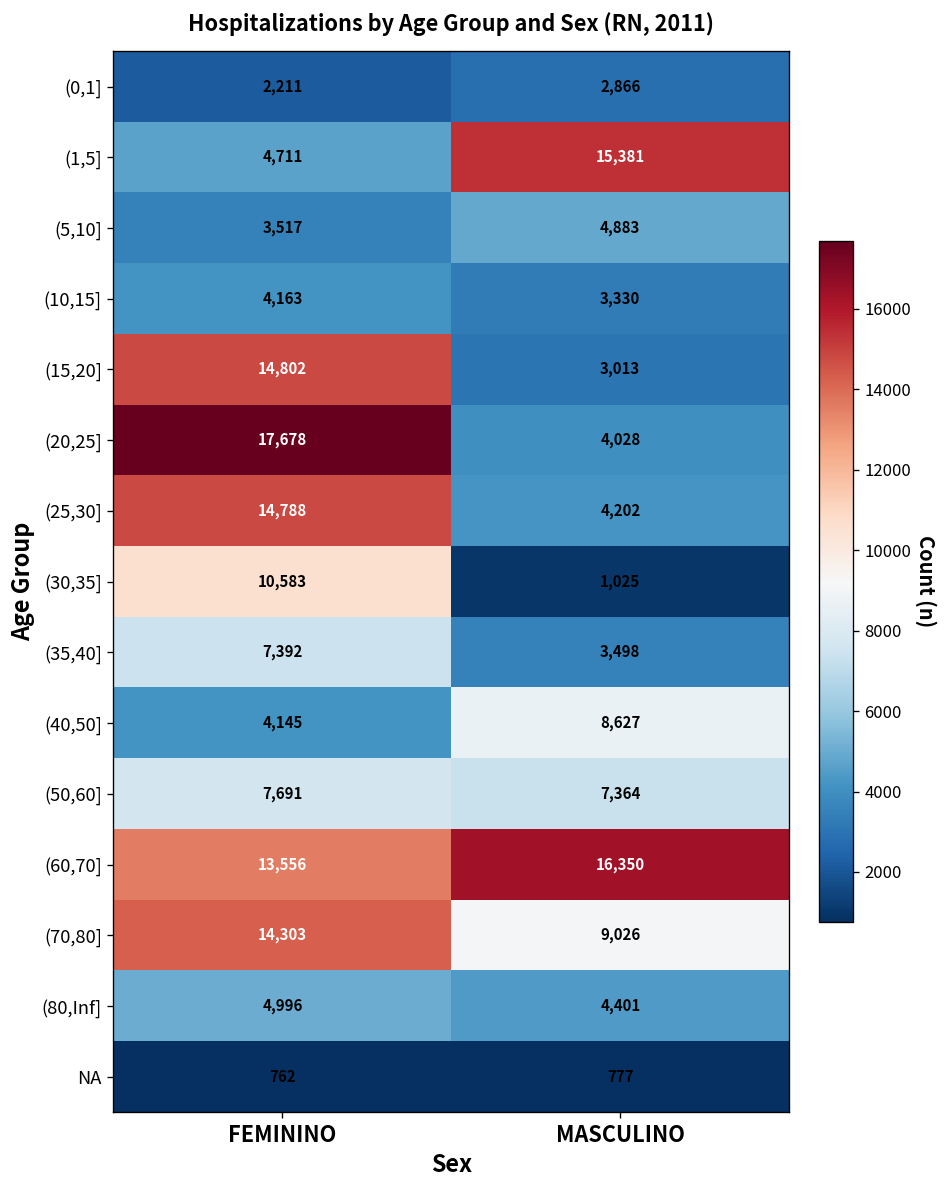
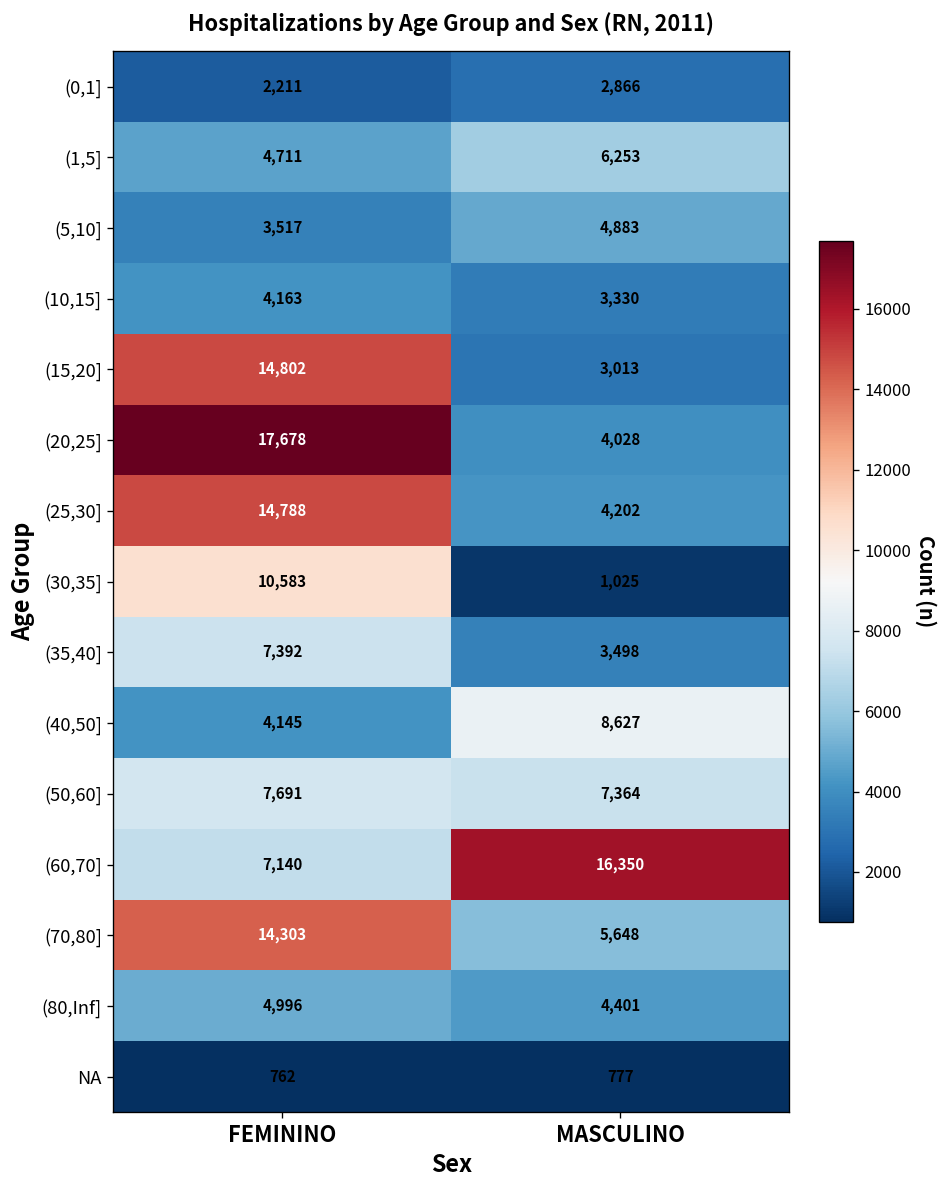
(1,5], MASCULINO: 15,381 -> 6,253
(60,70], FEMININO: 13,556 -> 7,140
(70,80], MASCULINO: 9,026 -> 5,648
